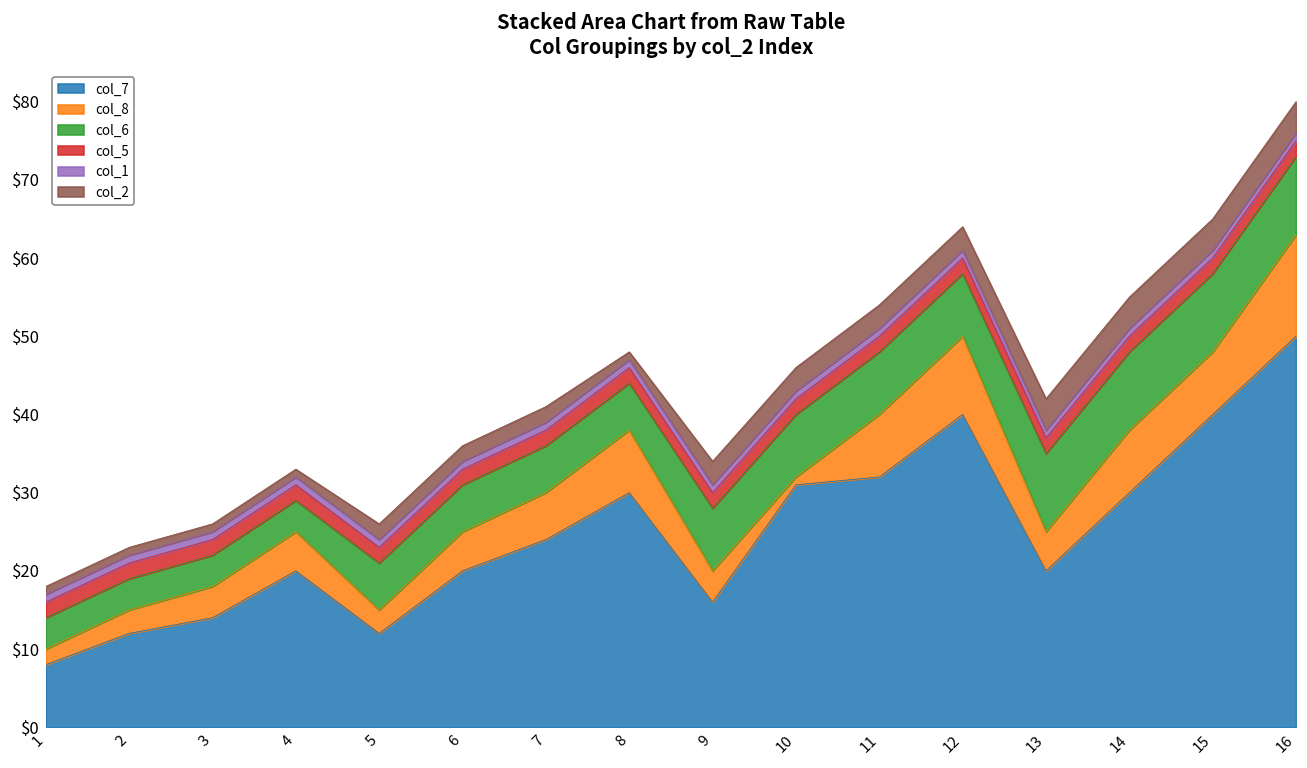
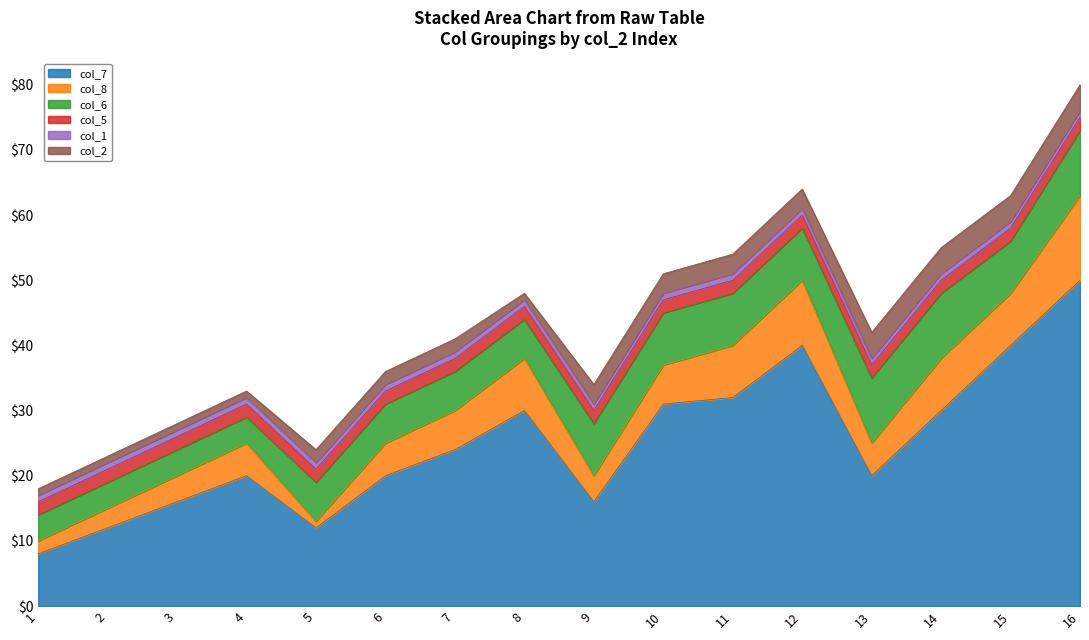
col_7, 3: $14 -> $16
col_8, 5: $3 -> $1
col_8, 10: $1 -> $6
col_6, 15: $10 -> $8
